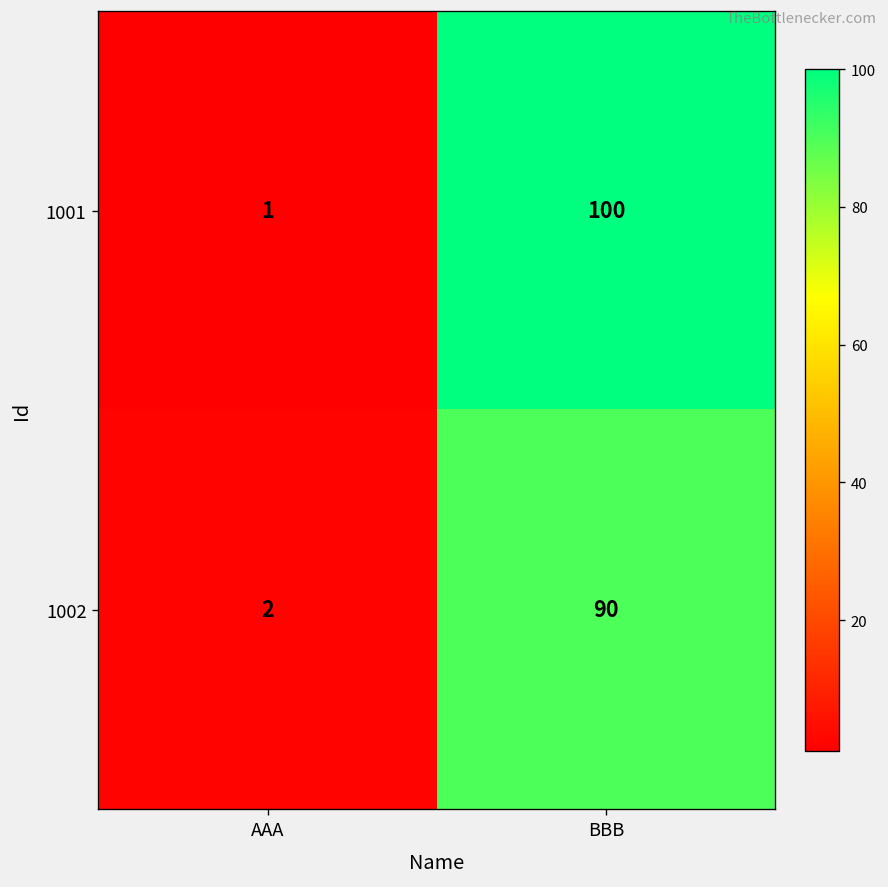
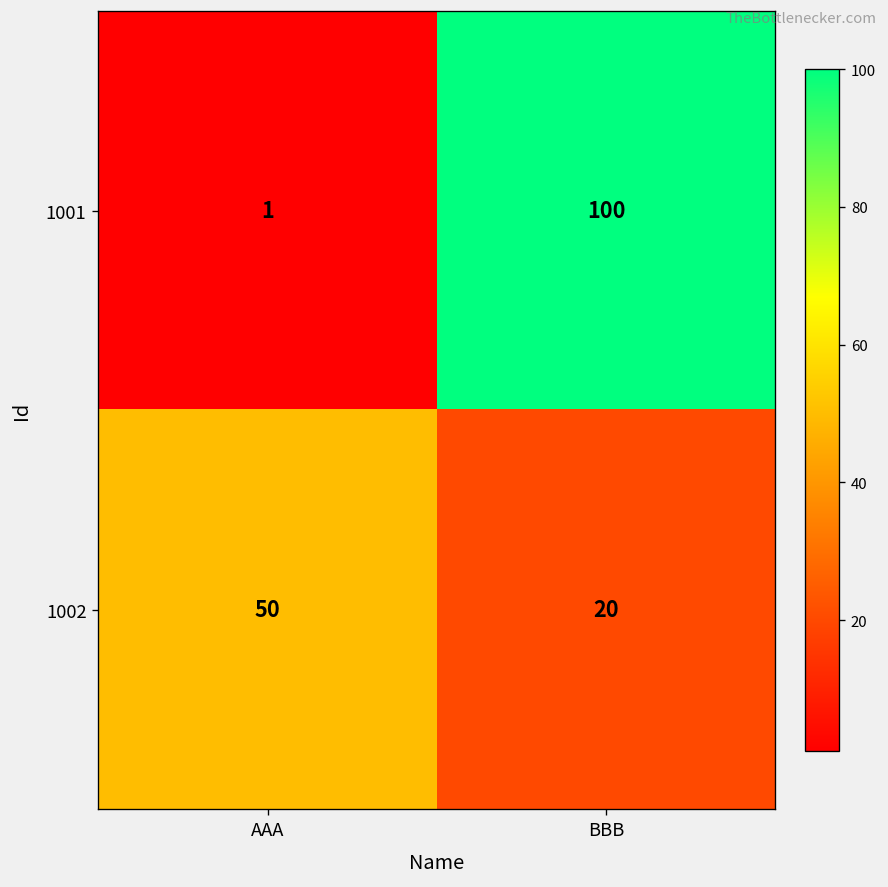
1002, AAA: 2 -> 50
1002, BBB: 90 -> 20
